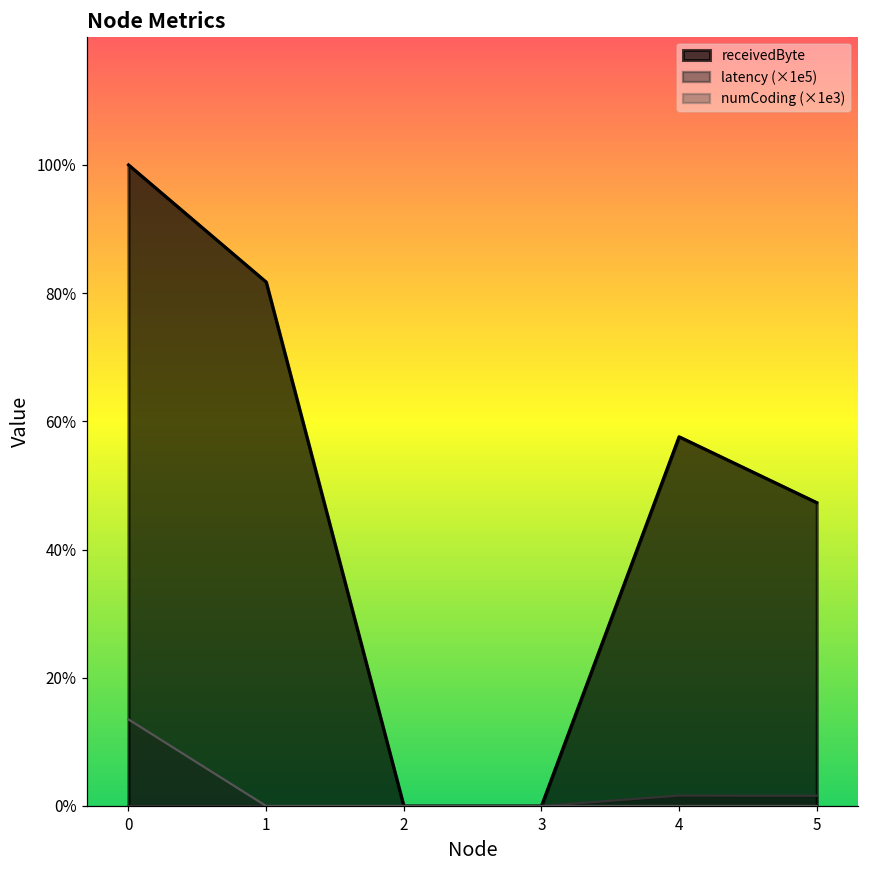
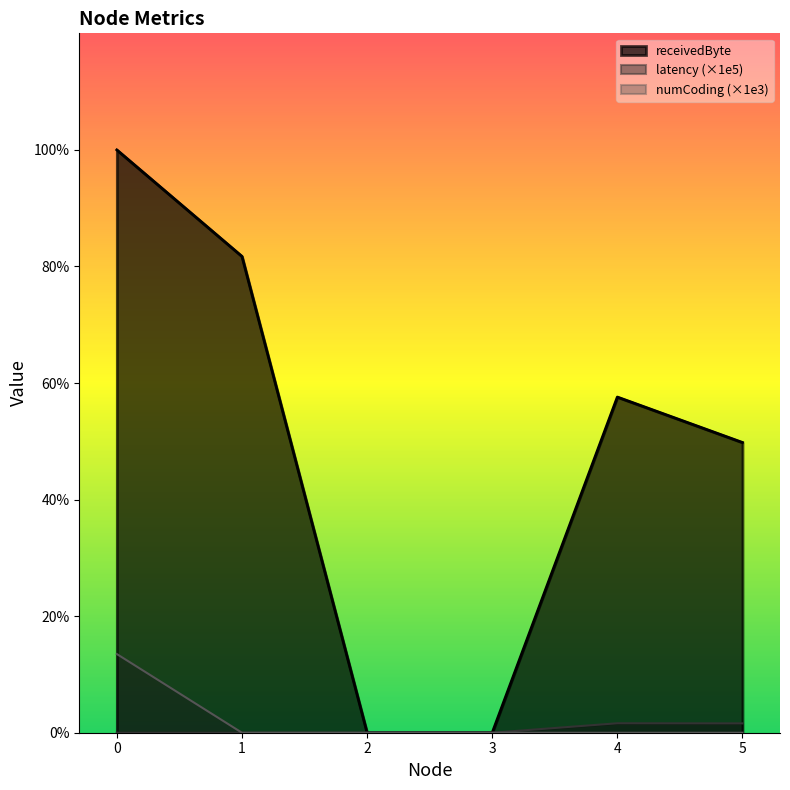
receivedByte, 5: 47% -> 50%
